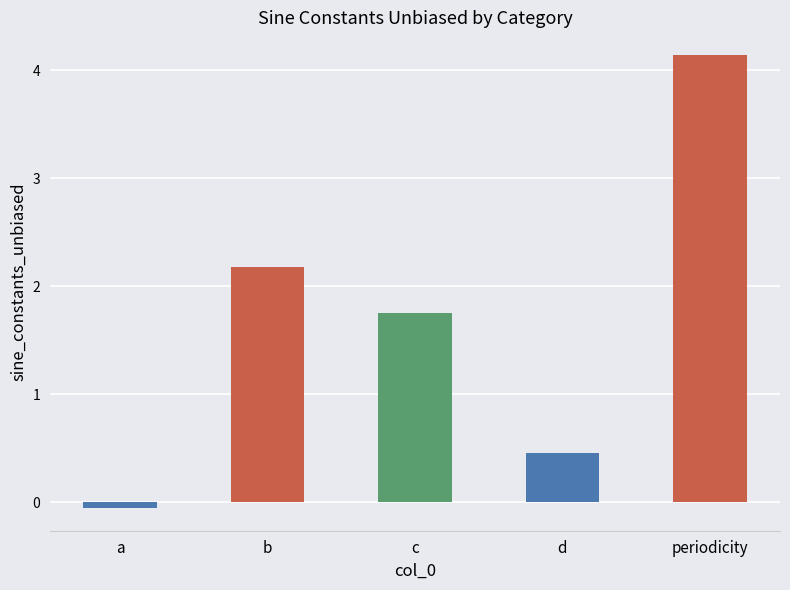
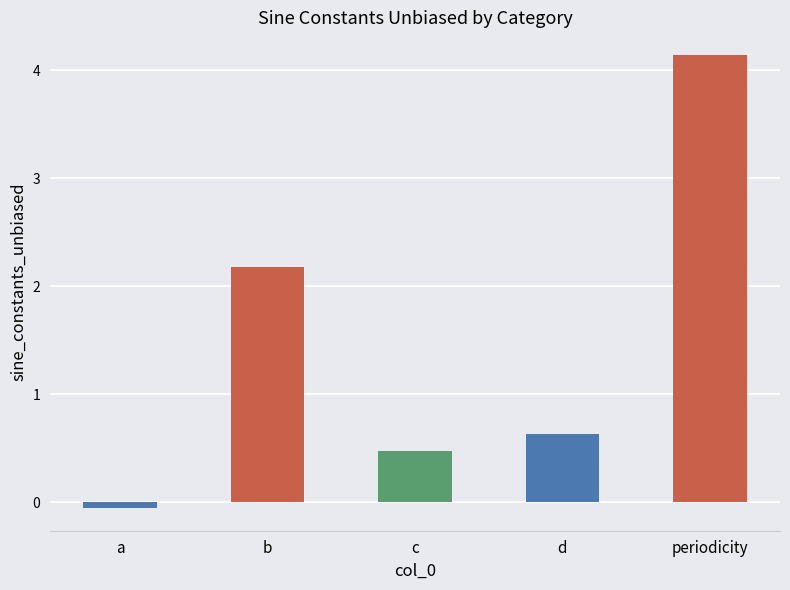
c: 1.75 -> 0.48
d: 0.45 -> 0.63
